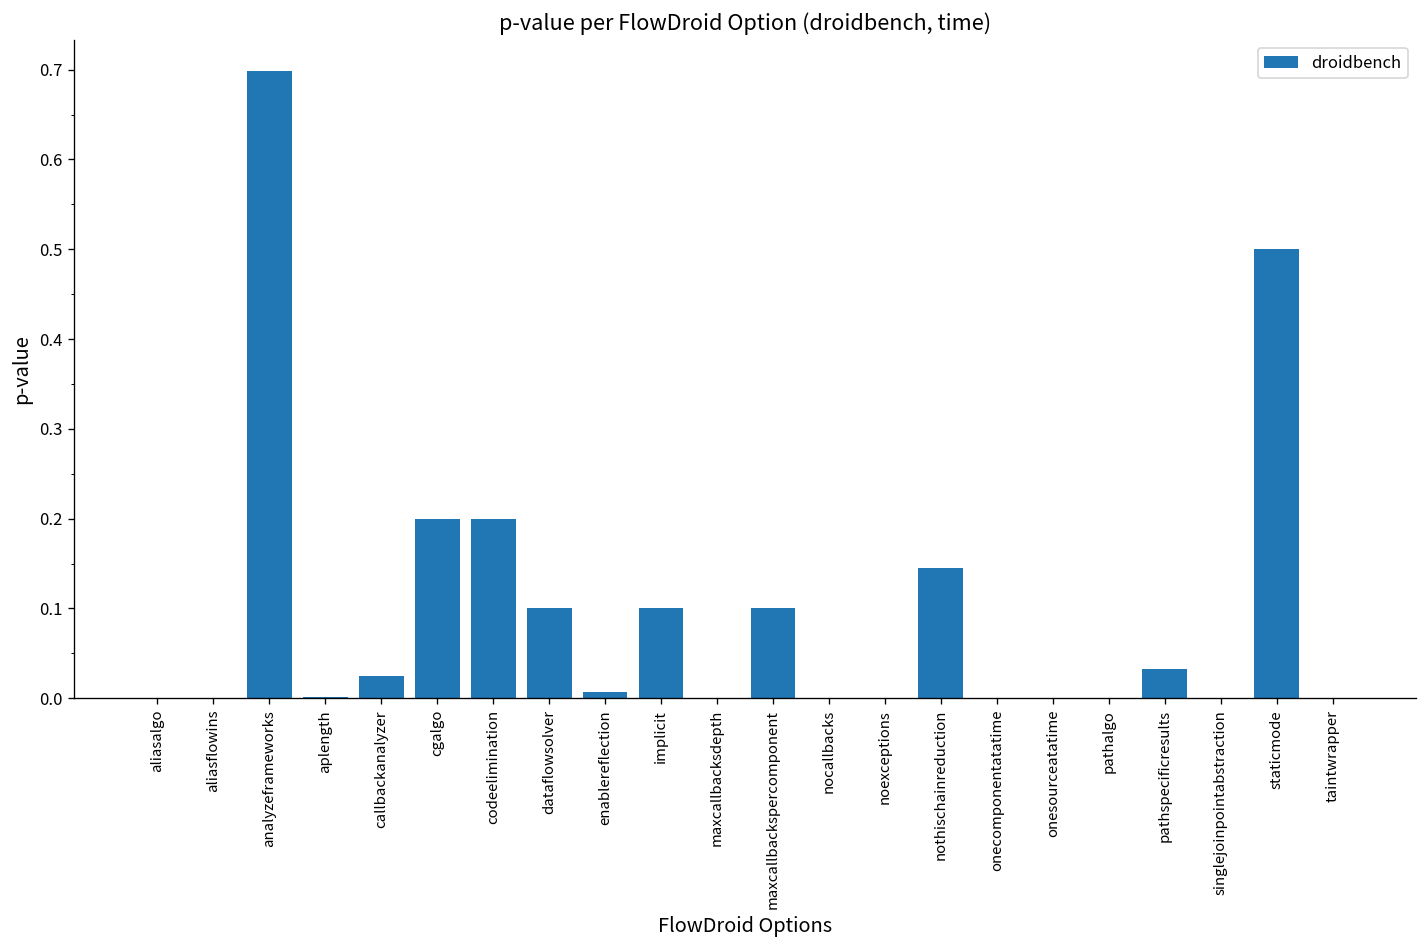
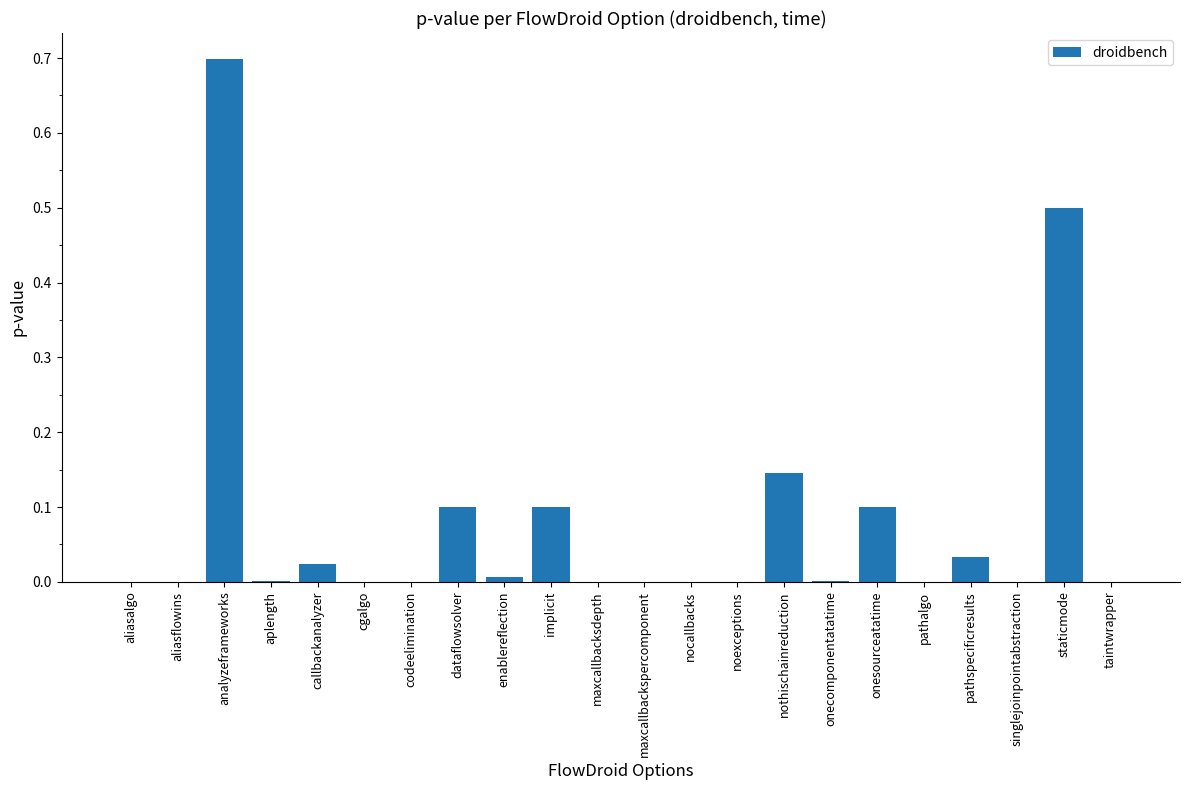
cgalgo: 0.2 -> 0.0
codeelimination: 0.2 -> 0.0
maxcallbackspercomponent: 0.1 -> 0.0
onesourceatatime: 0.0 -> 0.1
